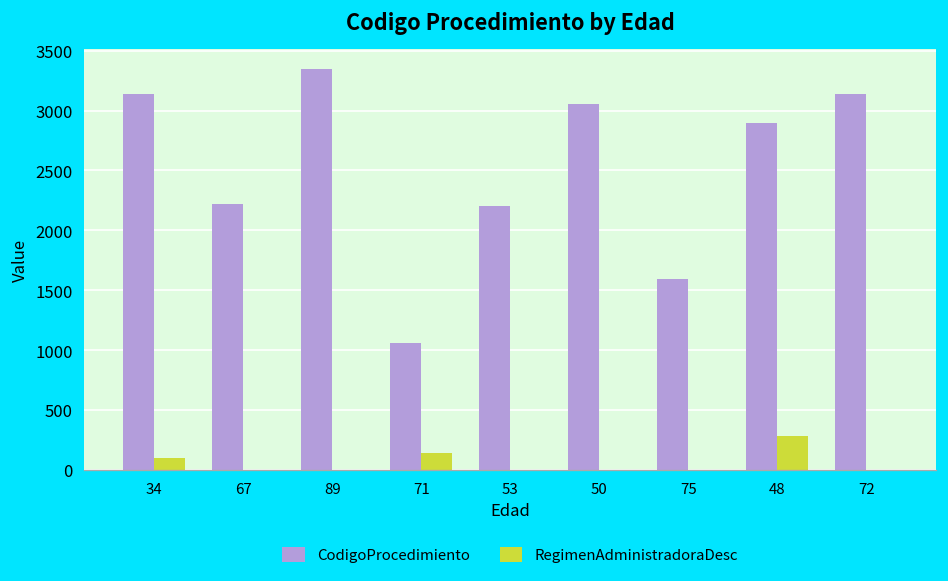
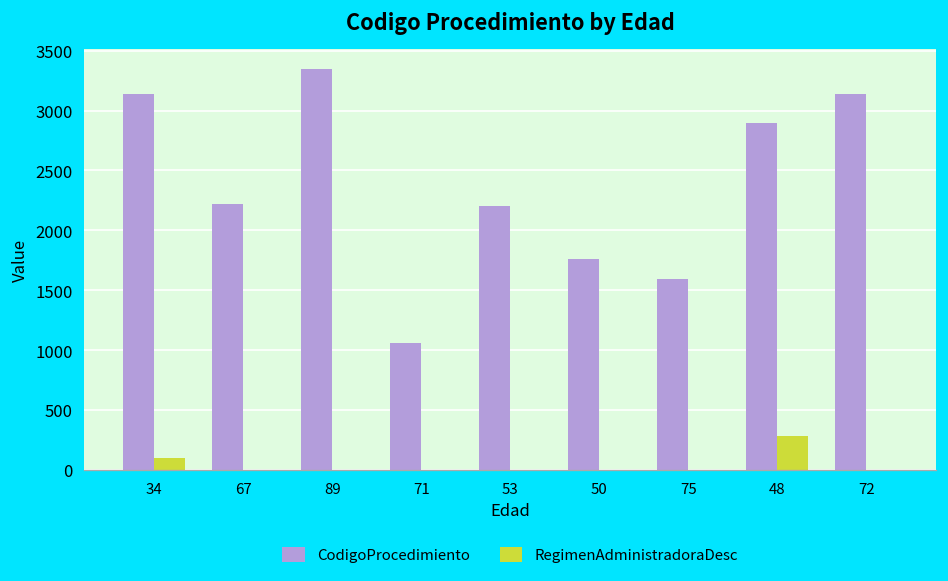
RegimenAdministradoraDesc, 71: 100 -> 0
CodigoProcedimiento, 50: 3100 -> 1800
